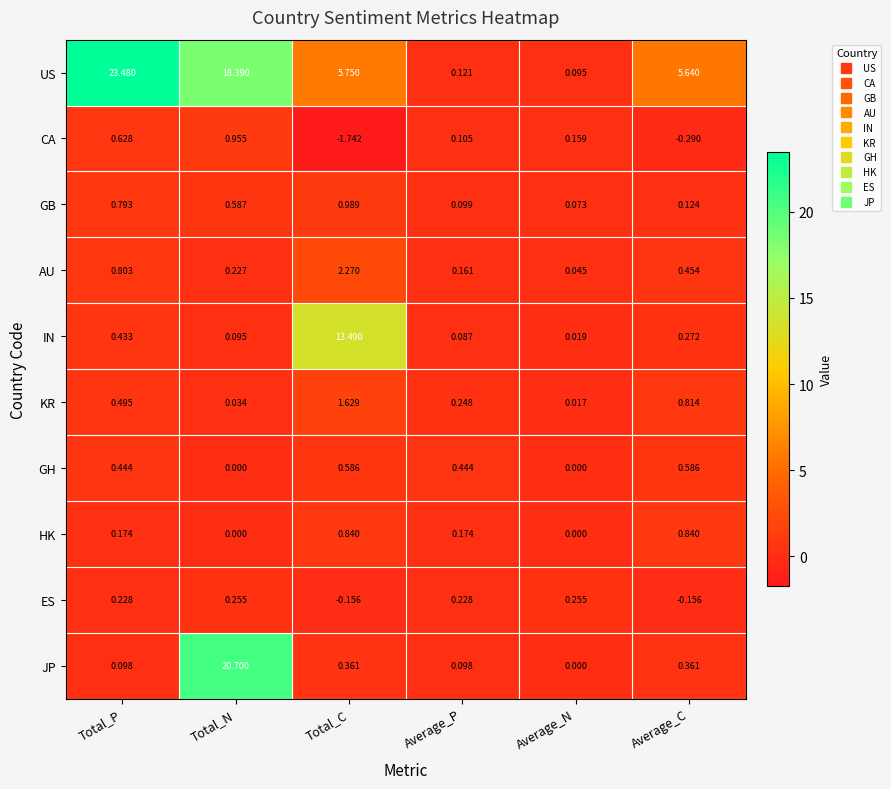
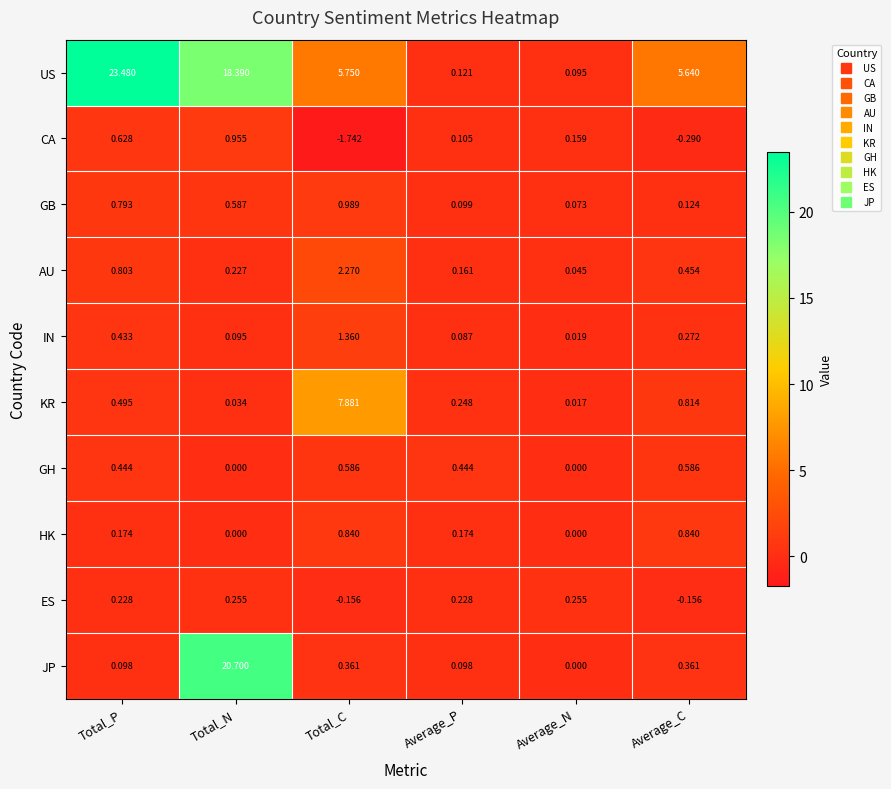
IN, Total_C: 13.490 -> 1.360
KR, Total_C: 1.629 -> 7.881
